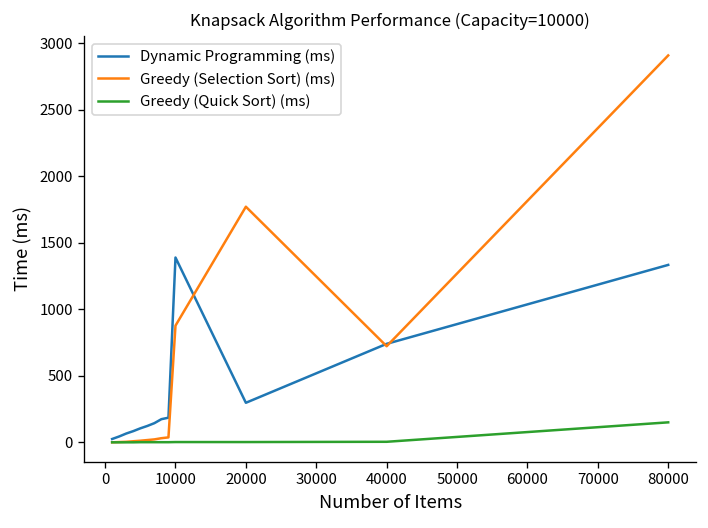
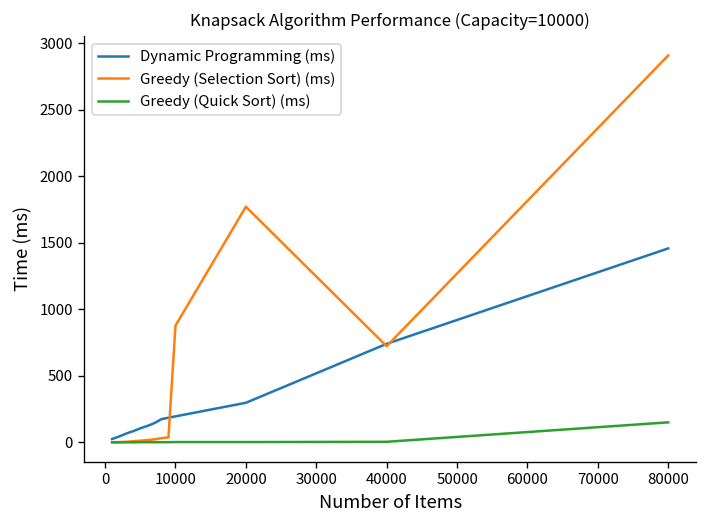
Dynamic Programming (ms), 10000: 1390 -> 200
Dynamic Programming (ms), 80000: 1330 -> 1460
